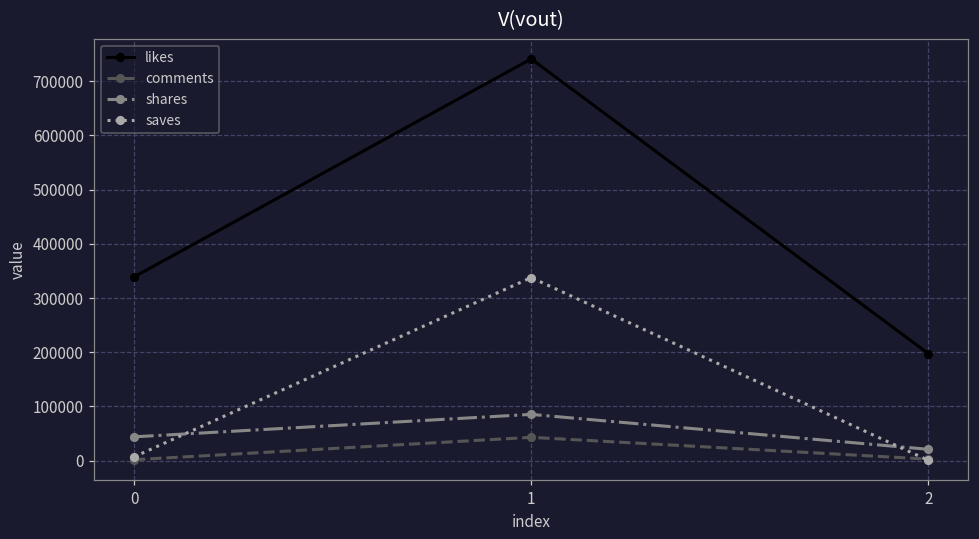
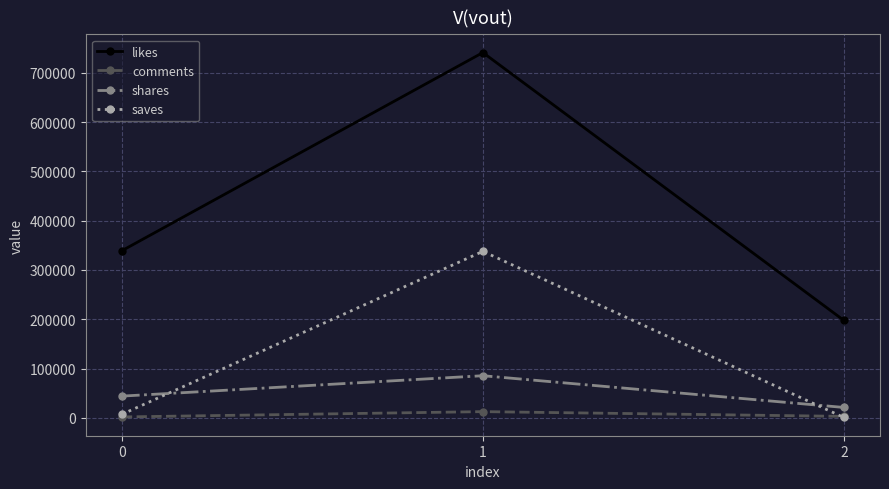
comments, 1: 40000 -> 10000
